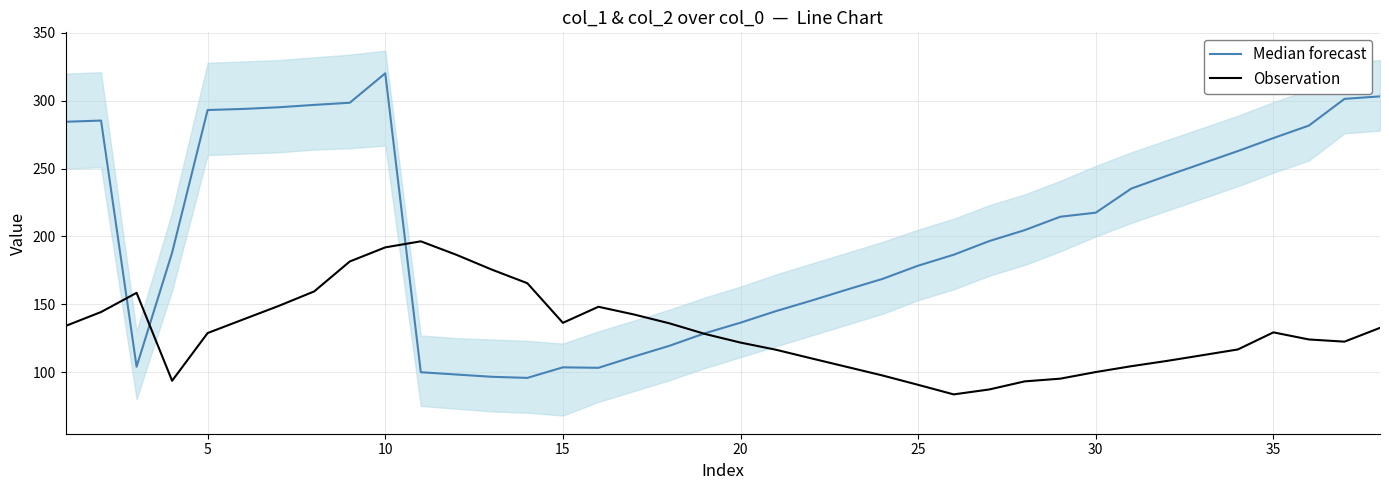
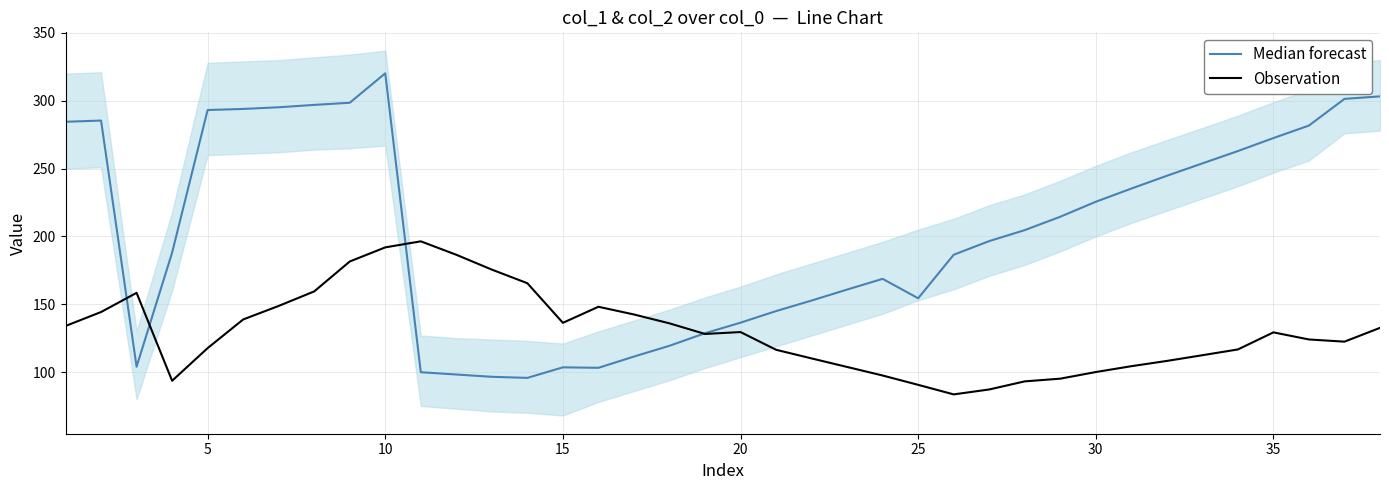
Observation, 5: 129 -> 118
Observation, 20: 122 -> 129
Median forecast, 25: 178 -> 154
Median forecast, 30: 218 -> 226
